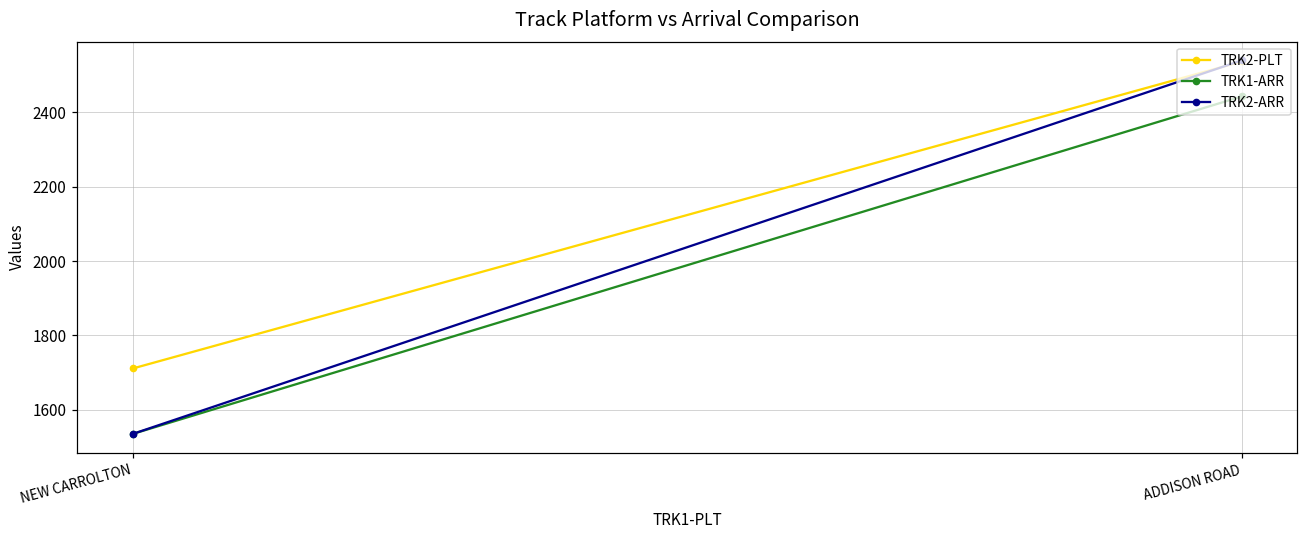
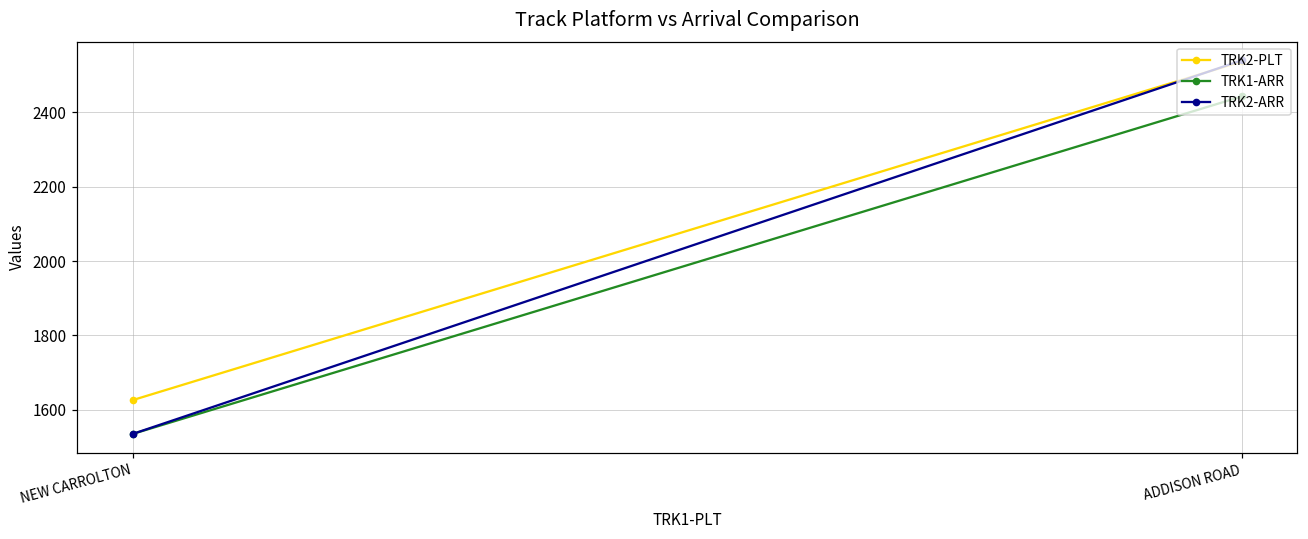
TRK2-PLT, NEW CARROLTON: 1710 -> 1630
